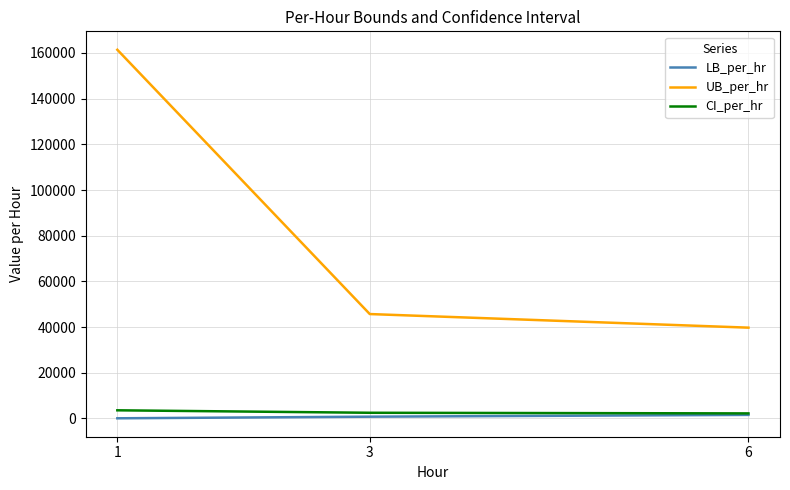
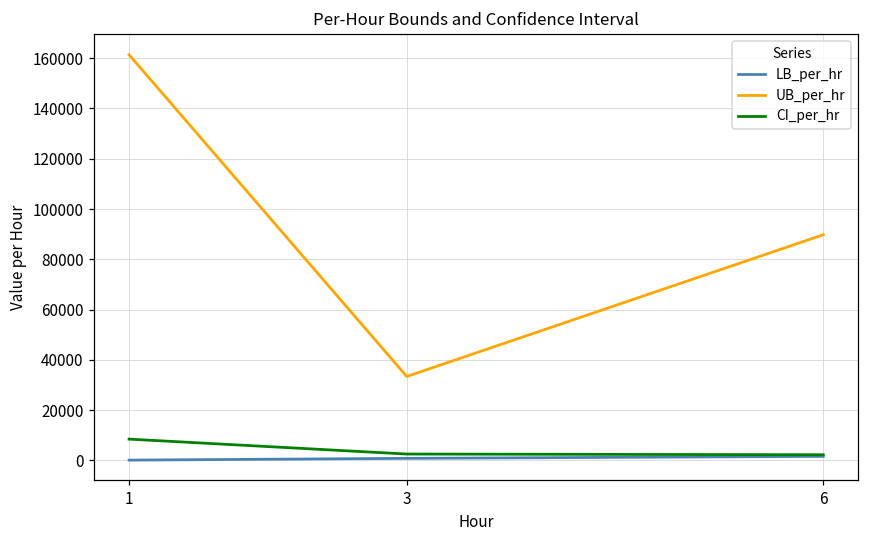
CI_per_hr, 1: 4000 -> 8000
UB_per_hr, 3: 46000 -> 33000
UB_per_hr, 6: 40000 -> 90000
